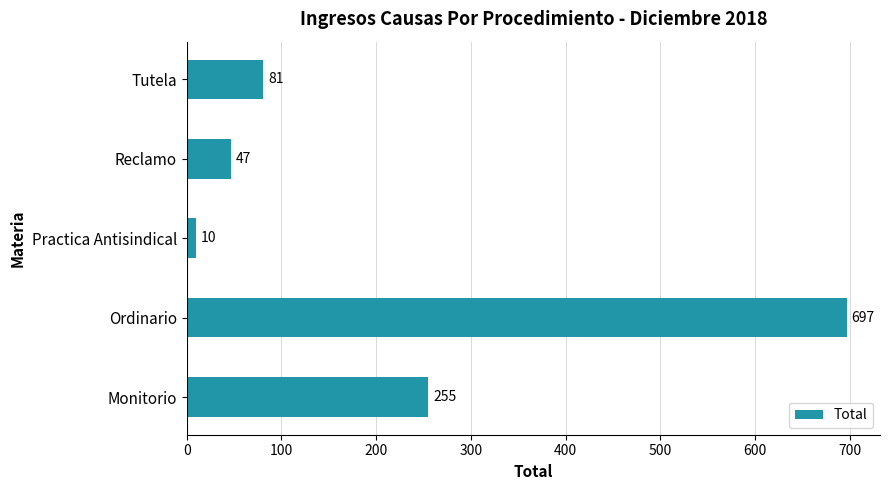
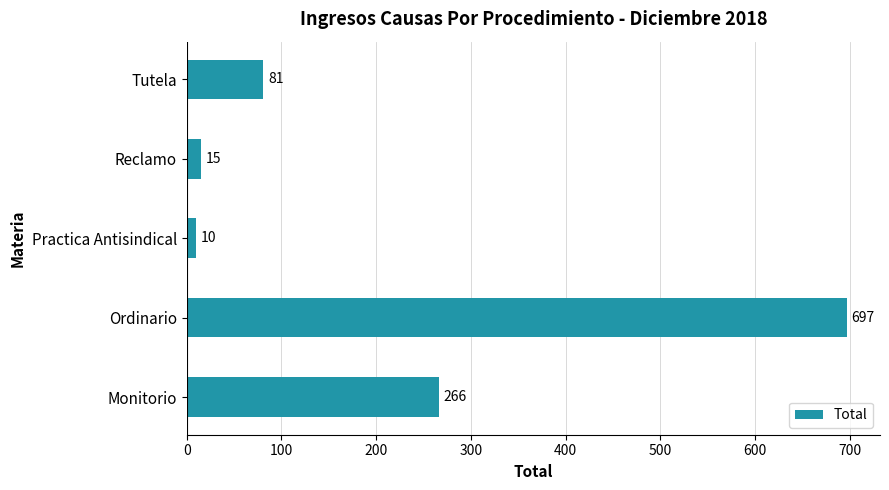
Reclamo: 47 -> 15
Monitorio: 255 -> 266
